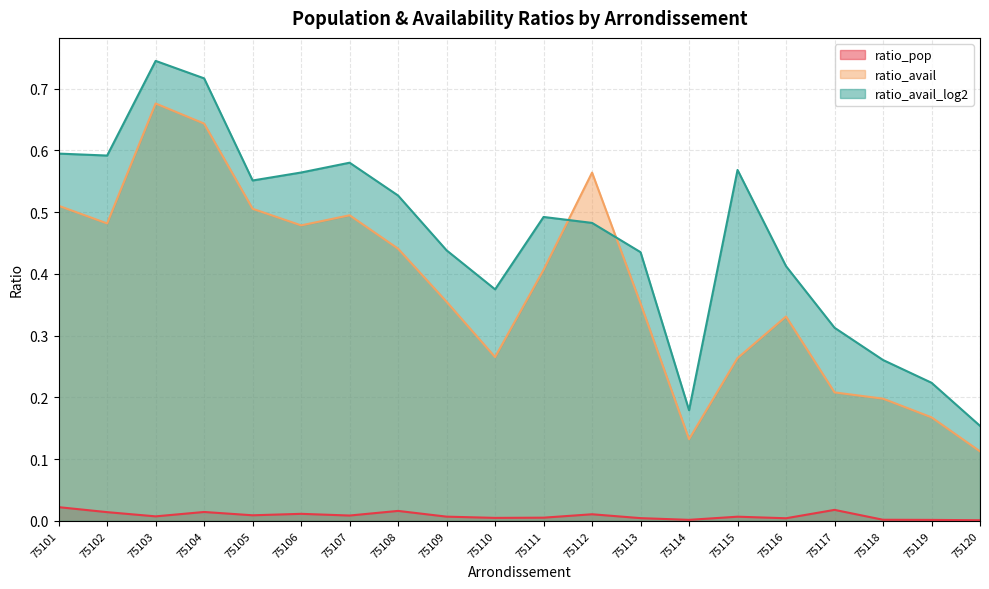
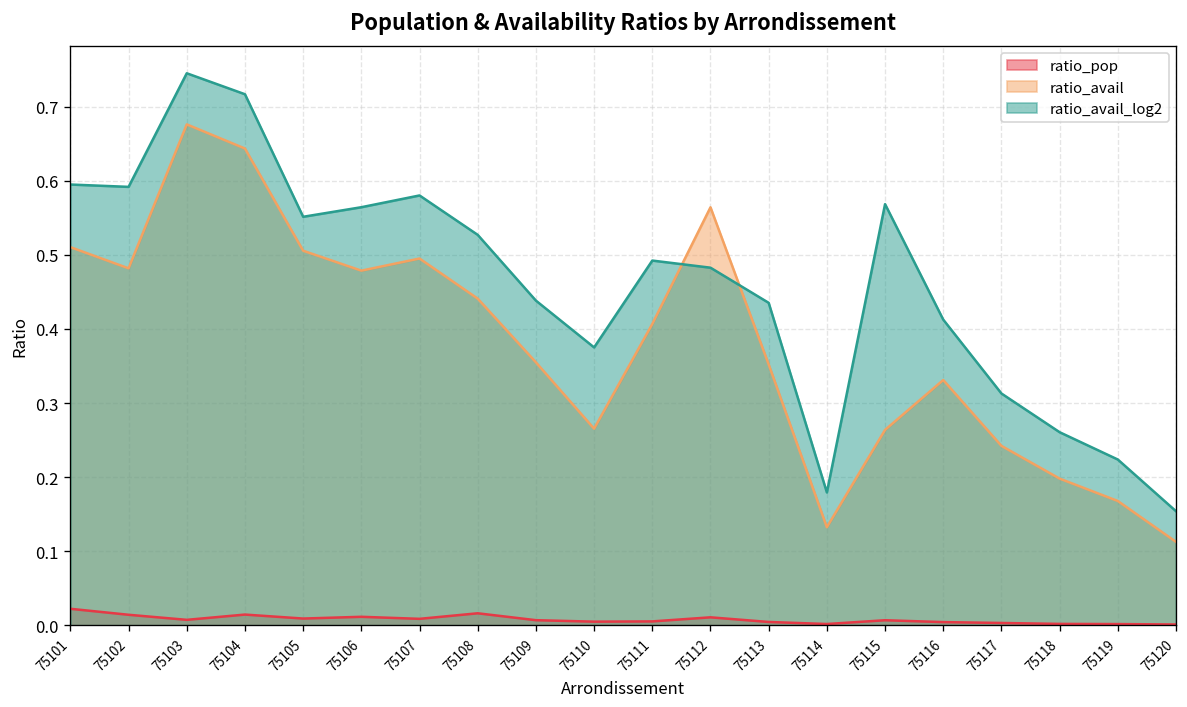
ratio_pop, 75117: 0.02 -> 0.00
ratio_avail, 75117: 0.21 -> 0.24
